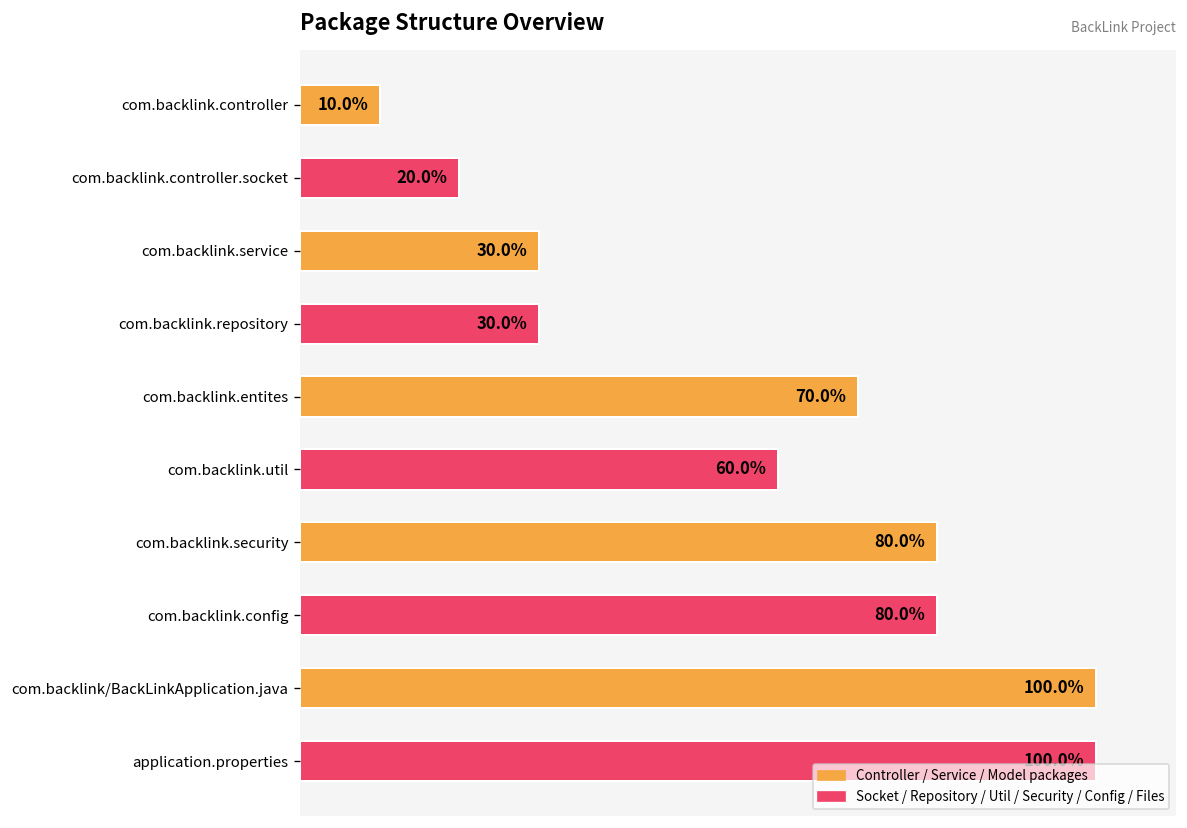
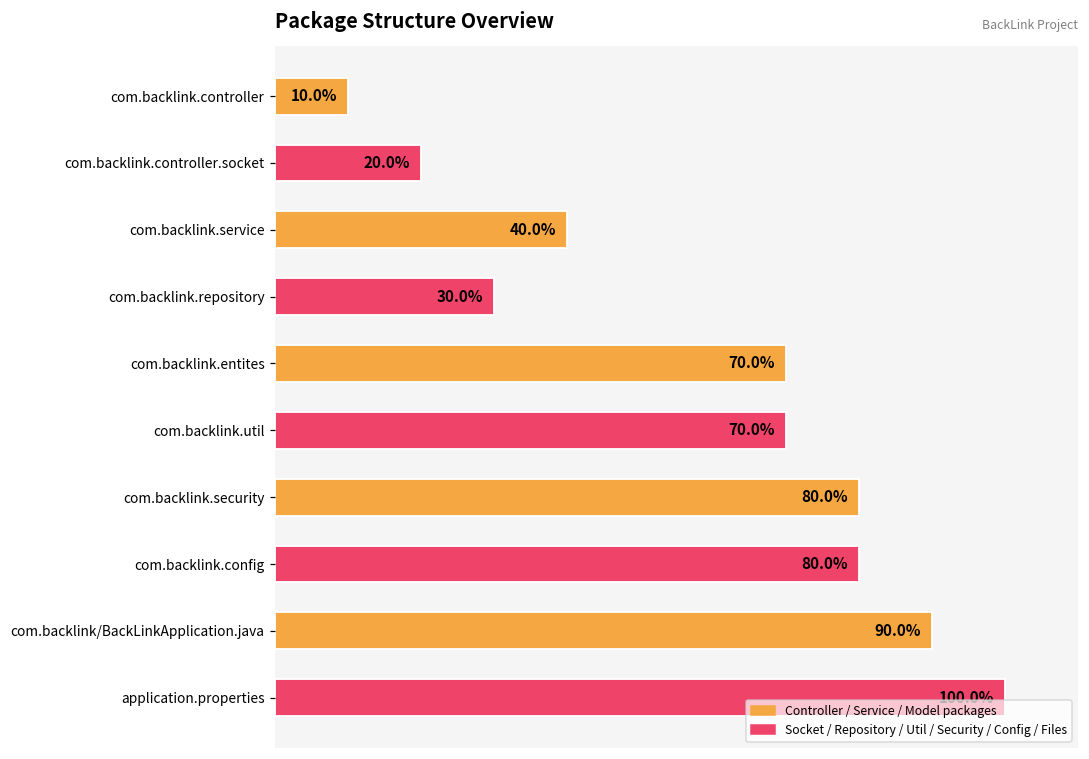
com.backlink.service: 30.0% -> 40.0%
com.backlink.util: 60.0% -> 70.0%
com.backlink/BackLinkApplication.java: 100.0% -> 90.0%
